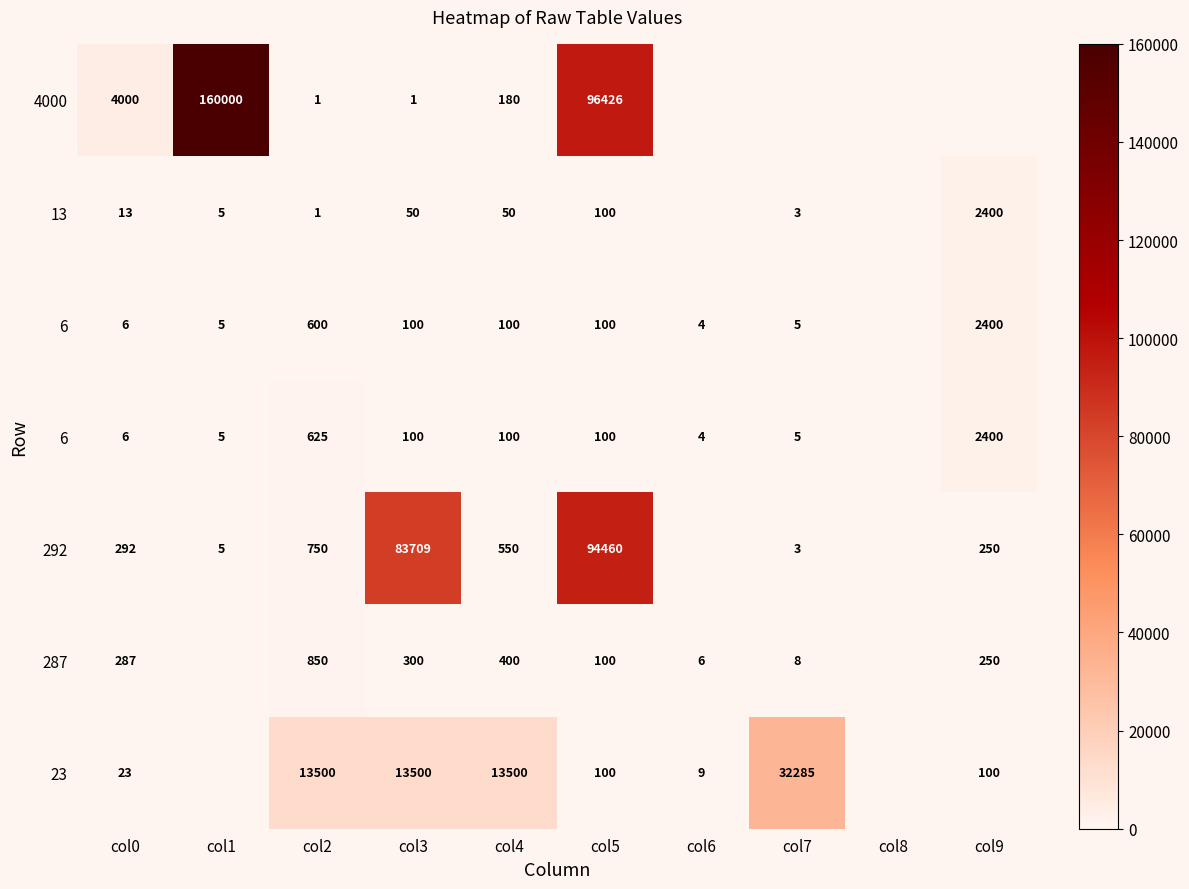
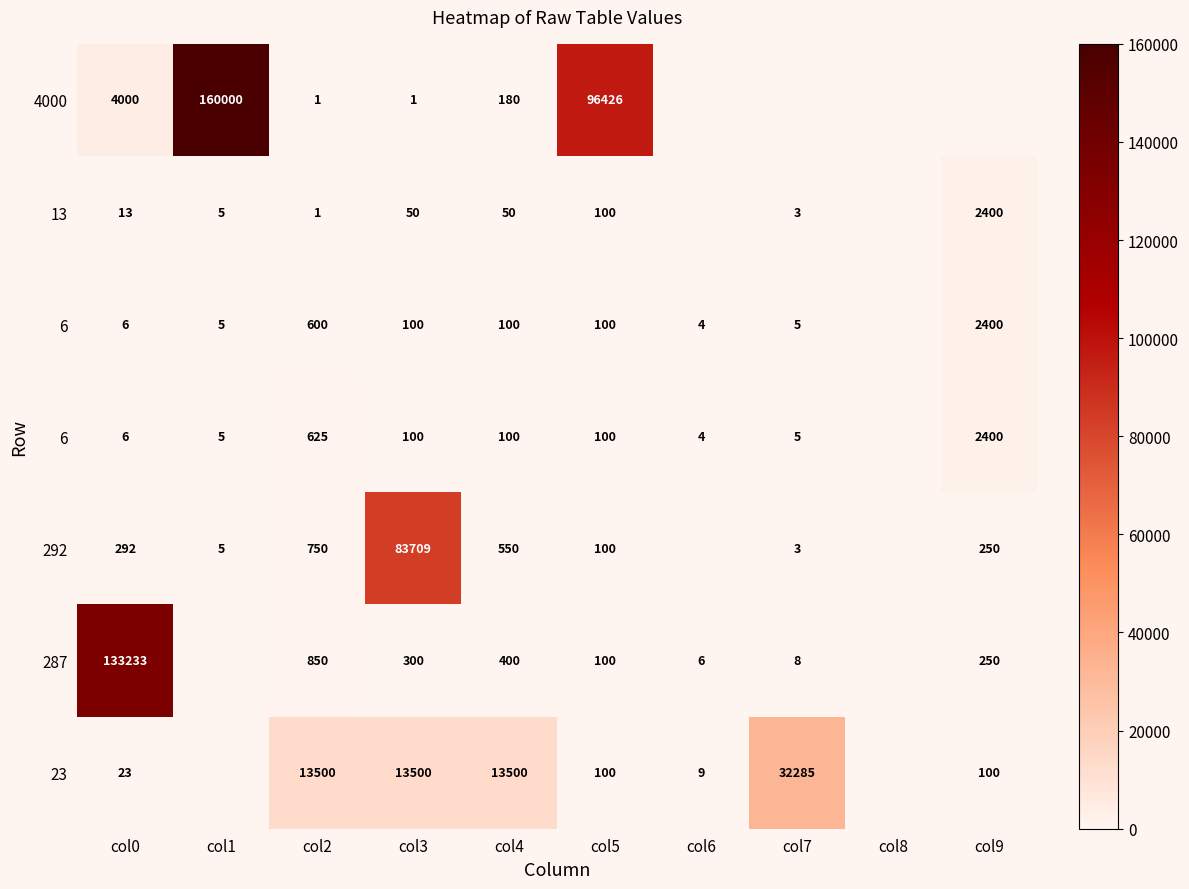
292, col5: 94460 -> 100
287, col0: 287 -> 133233
